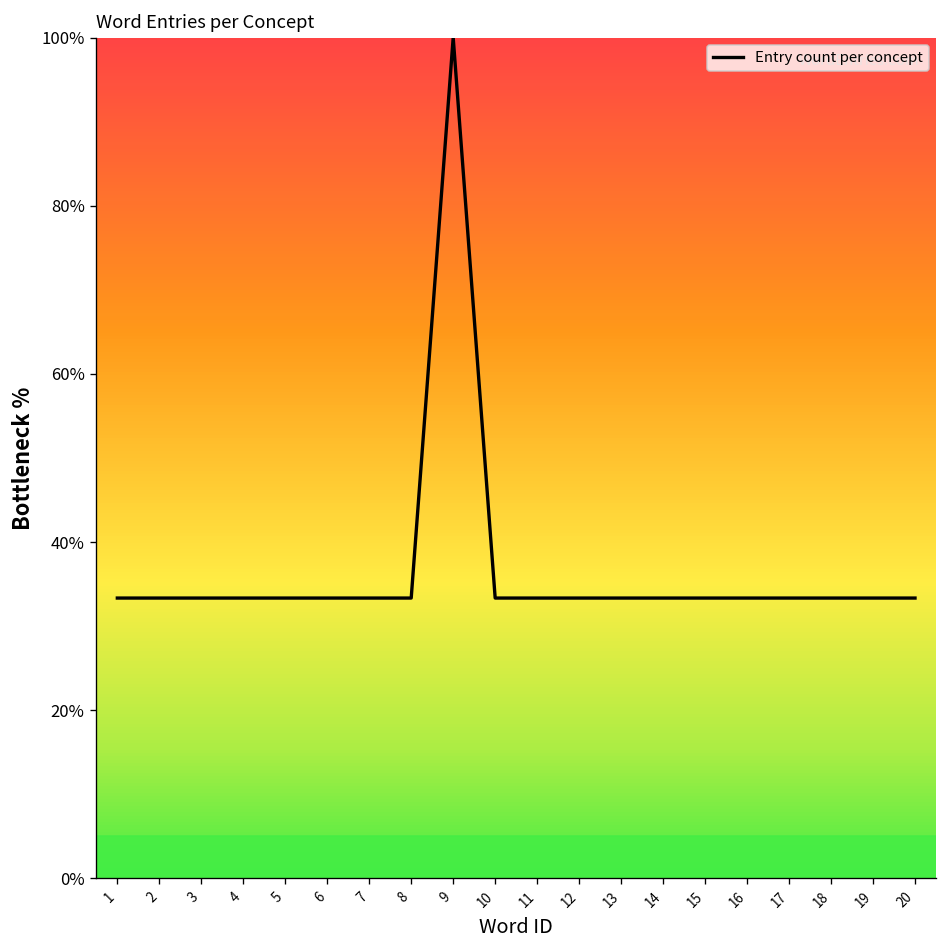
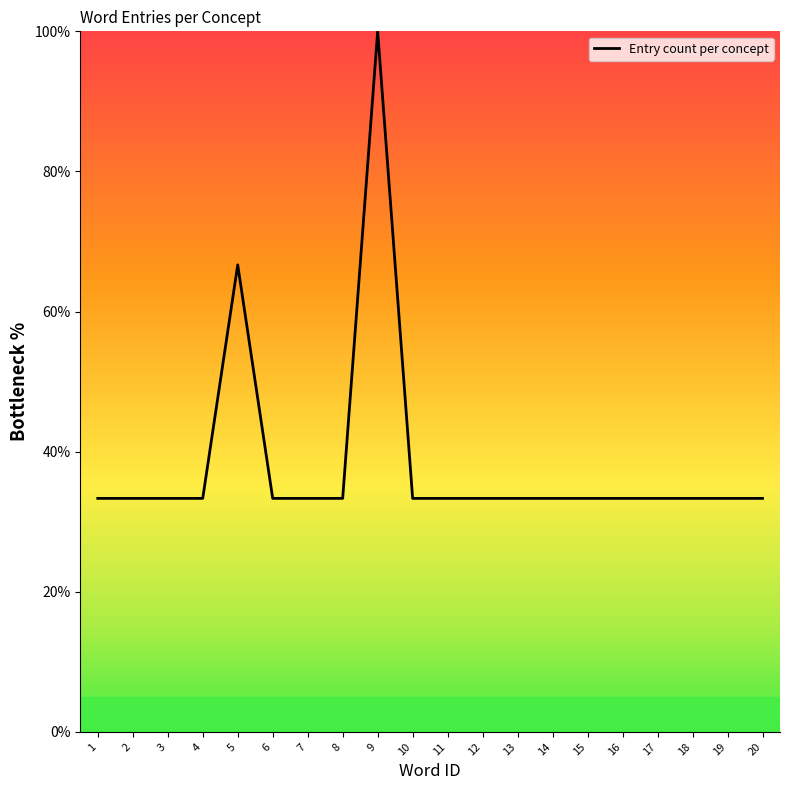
5: 33% -> 67%
